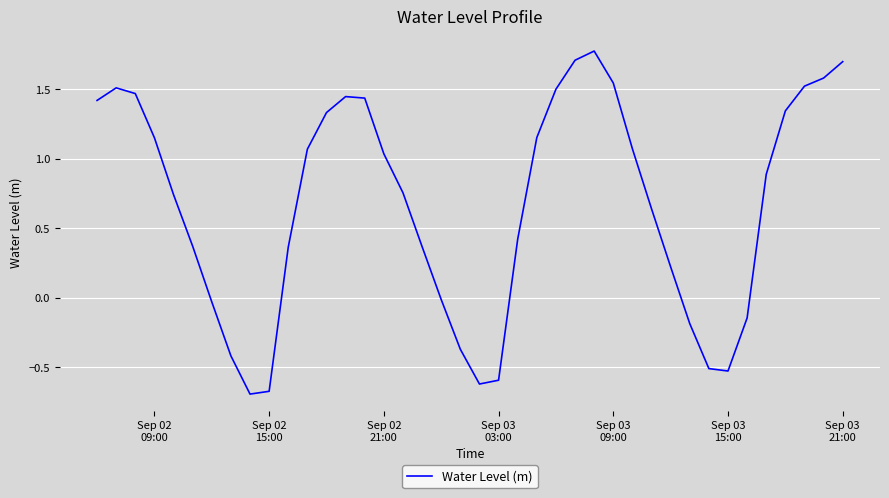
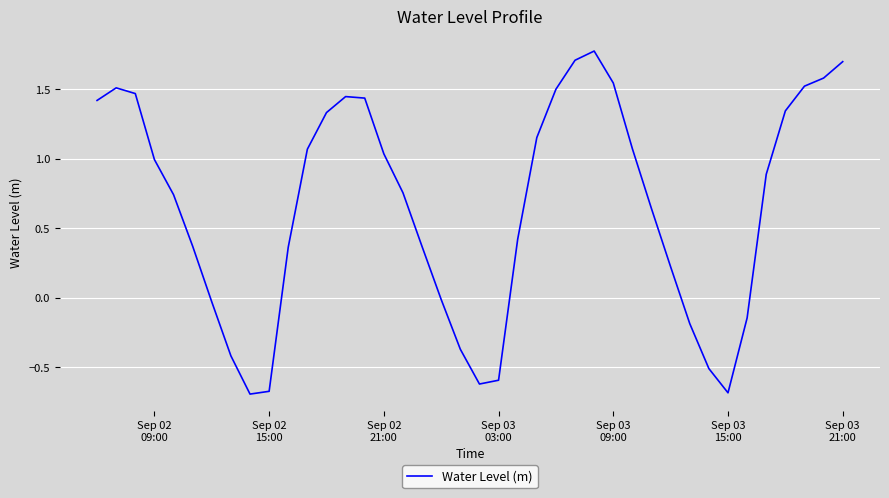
Sep 02 09:00: 1.15 -> 1.00
Sep 03 15:00: -0.53 -> -0.68
